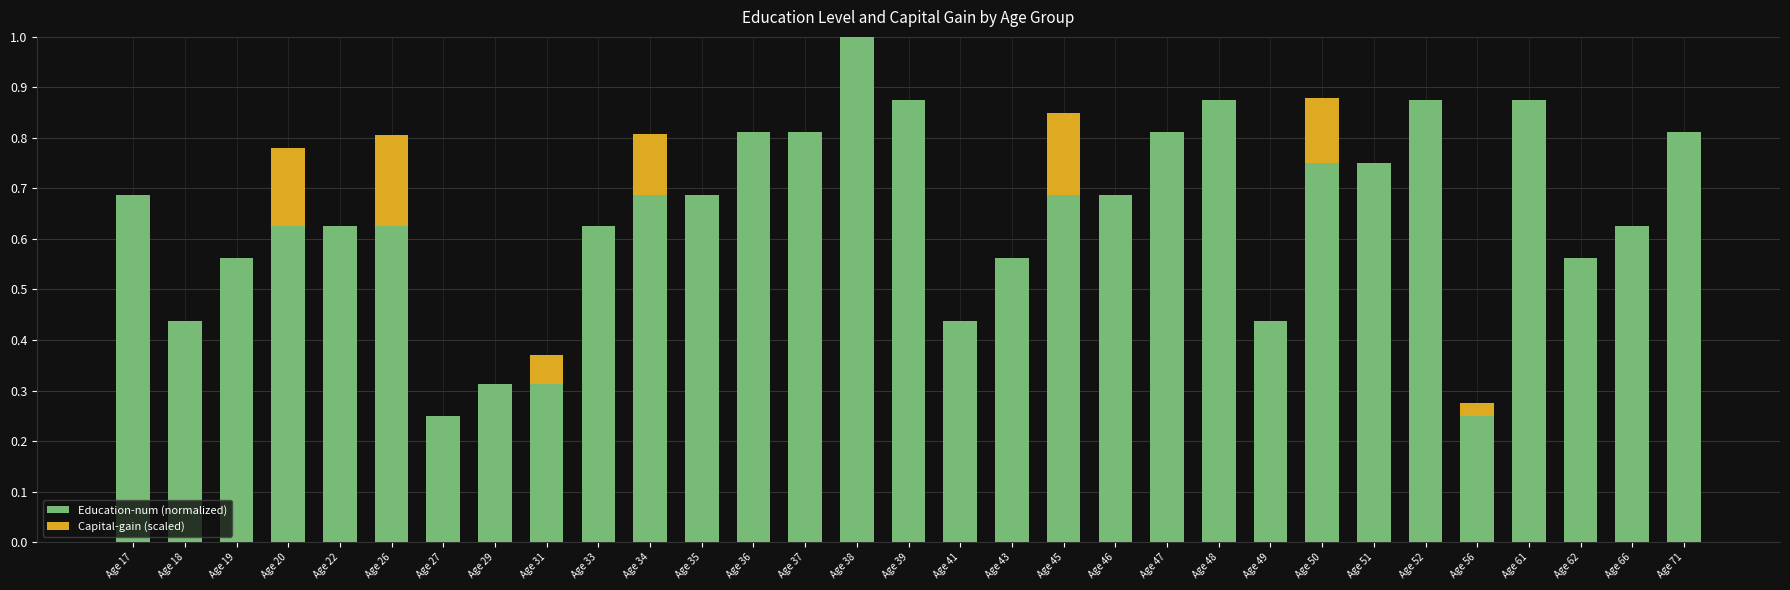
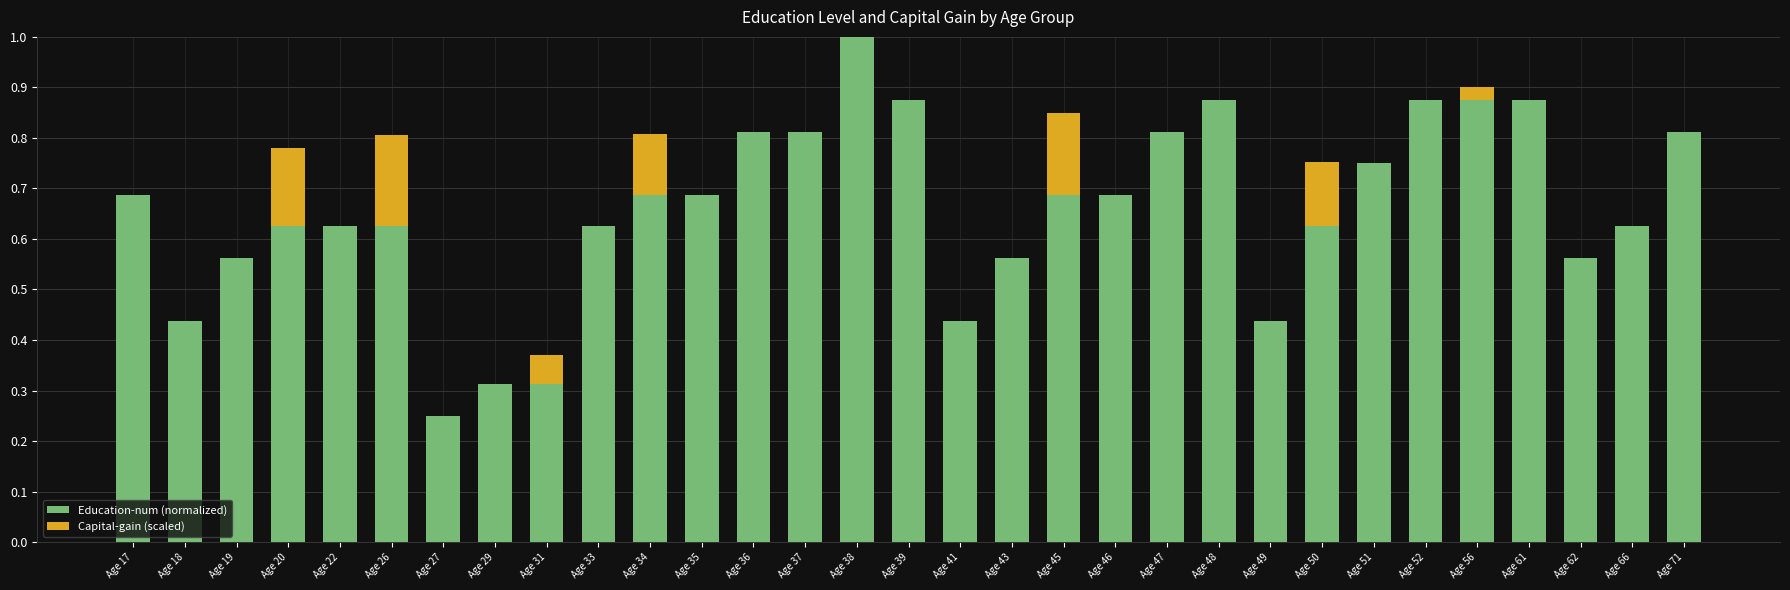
Education-num (normalized), Age 50: 0.75 -> 0.63
Education-num (normalized), Age 56: 0.25 -> 0.88
